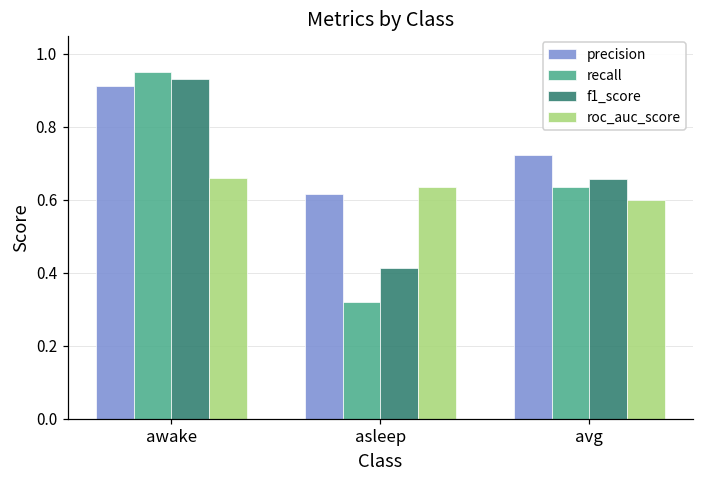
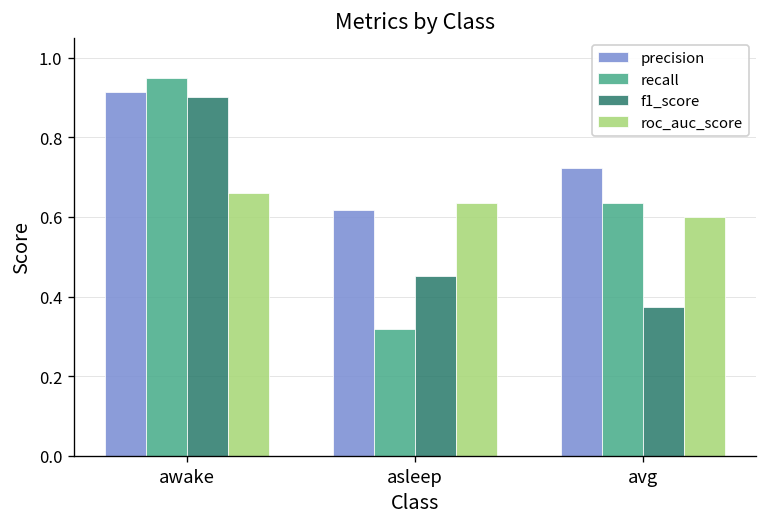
f1_score, awake: 0.93 -> 0.90
f1_score, asleep: 0.41 -> 0.45
f1_score, avg: 0.66 -> 0.37
